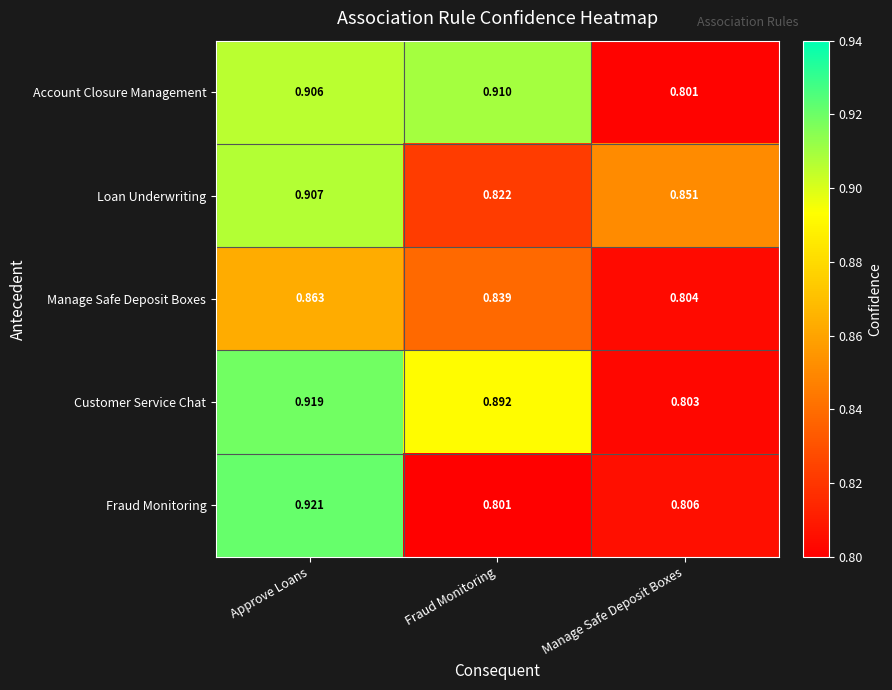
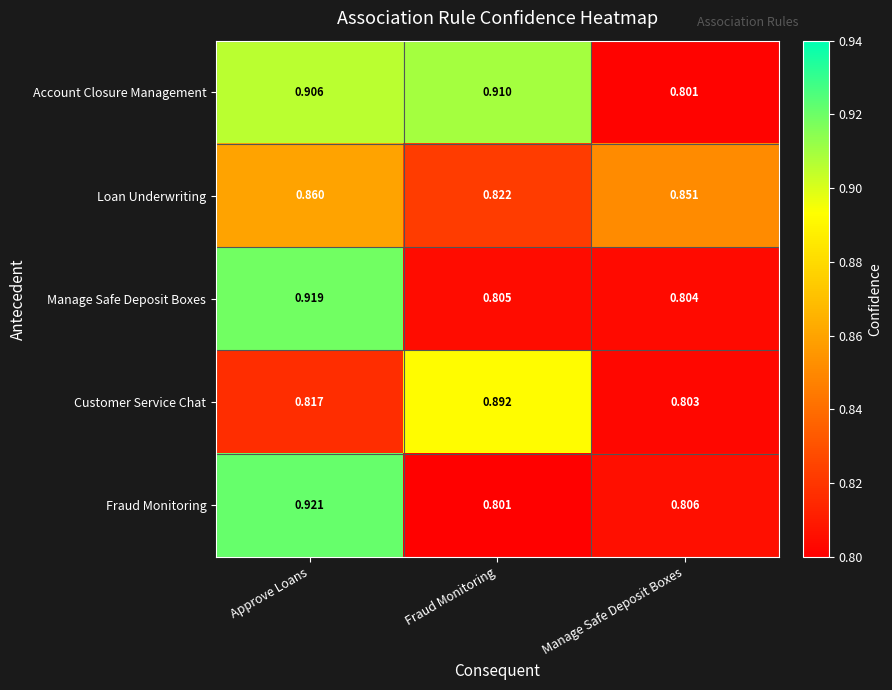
Loan Underwriting, Approve Loans: 0.907 -> 0.860
Manage Safe Deposit Boxes, Approve Loans: 0.863 -> 0.919
Manage Safe Deposit Boxes, Fraud Monitoring: 0.839 -> 0.805
Customer Service Chat, Approve Loans: 0.919 -> 0.817
